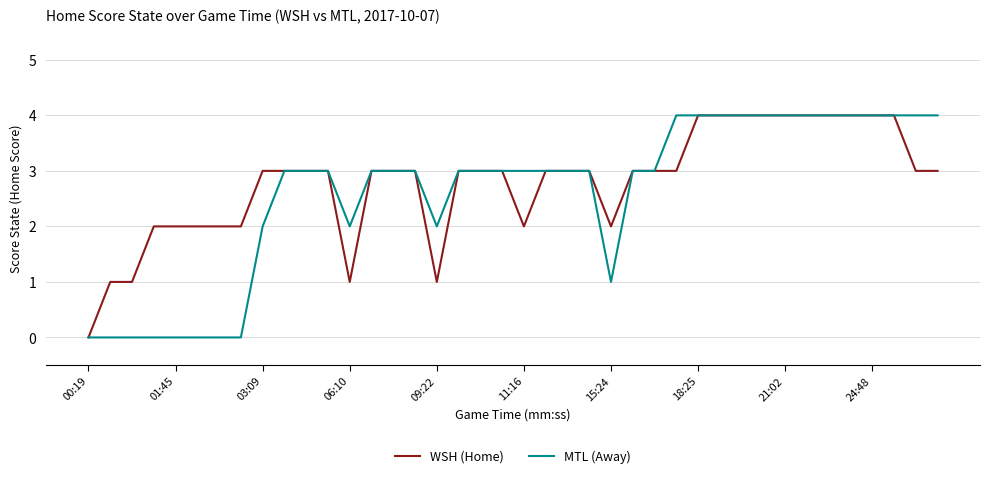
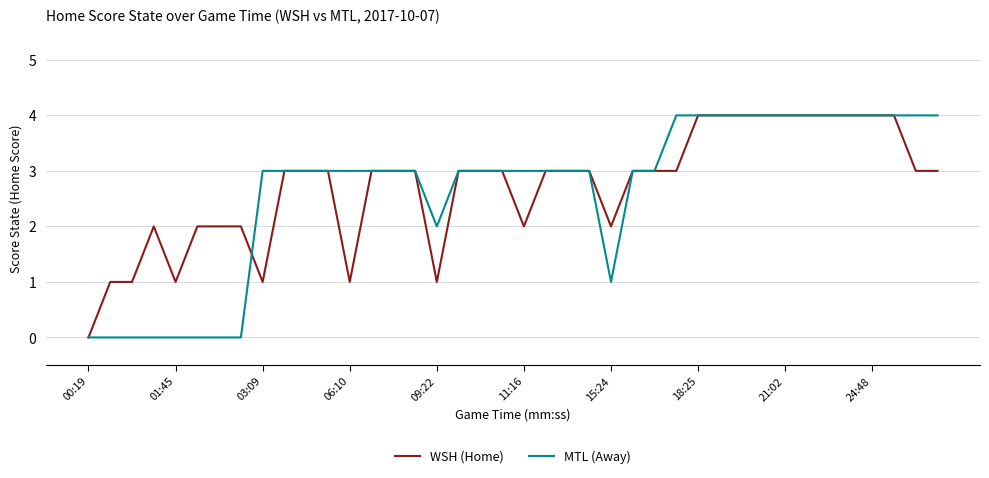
WSH (Home), 01:45: 2 -> 1
WSH (Home), 03:09: 3 -> 1
MTL (Away), 03:09: 2 -> 3
MTL (Away), 06:10: 2 -> 3
